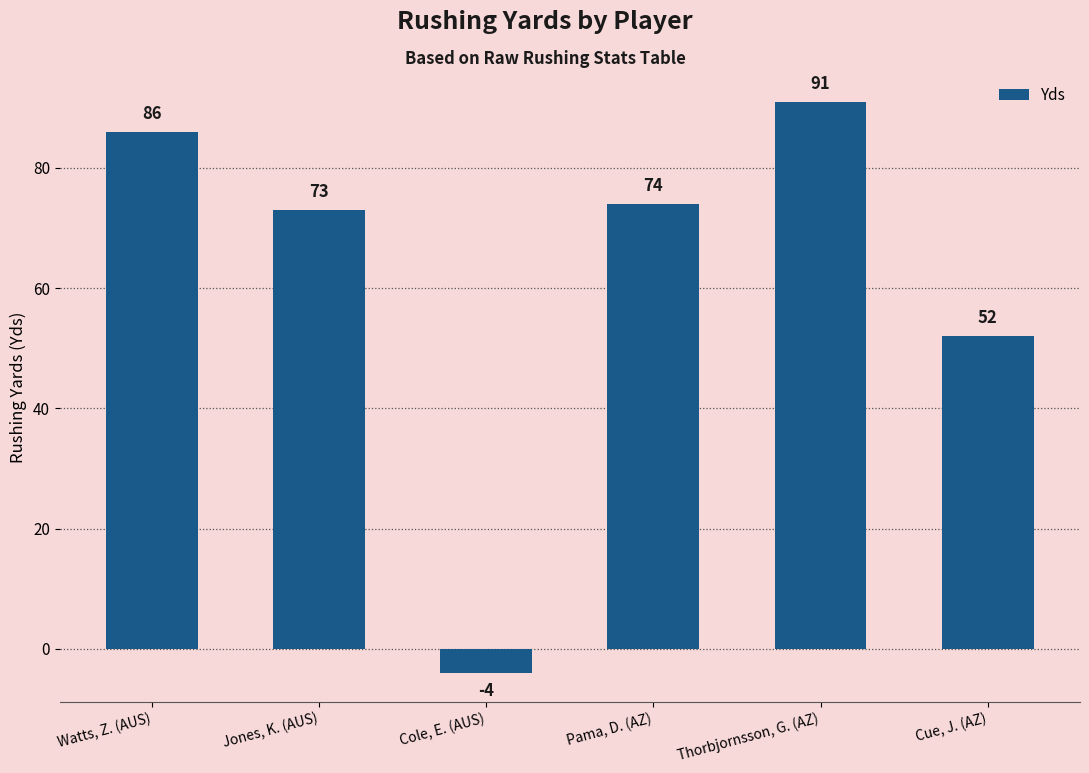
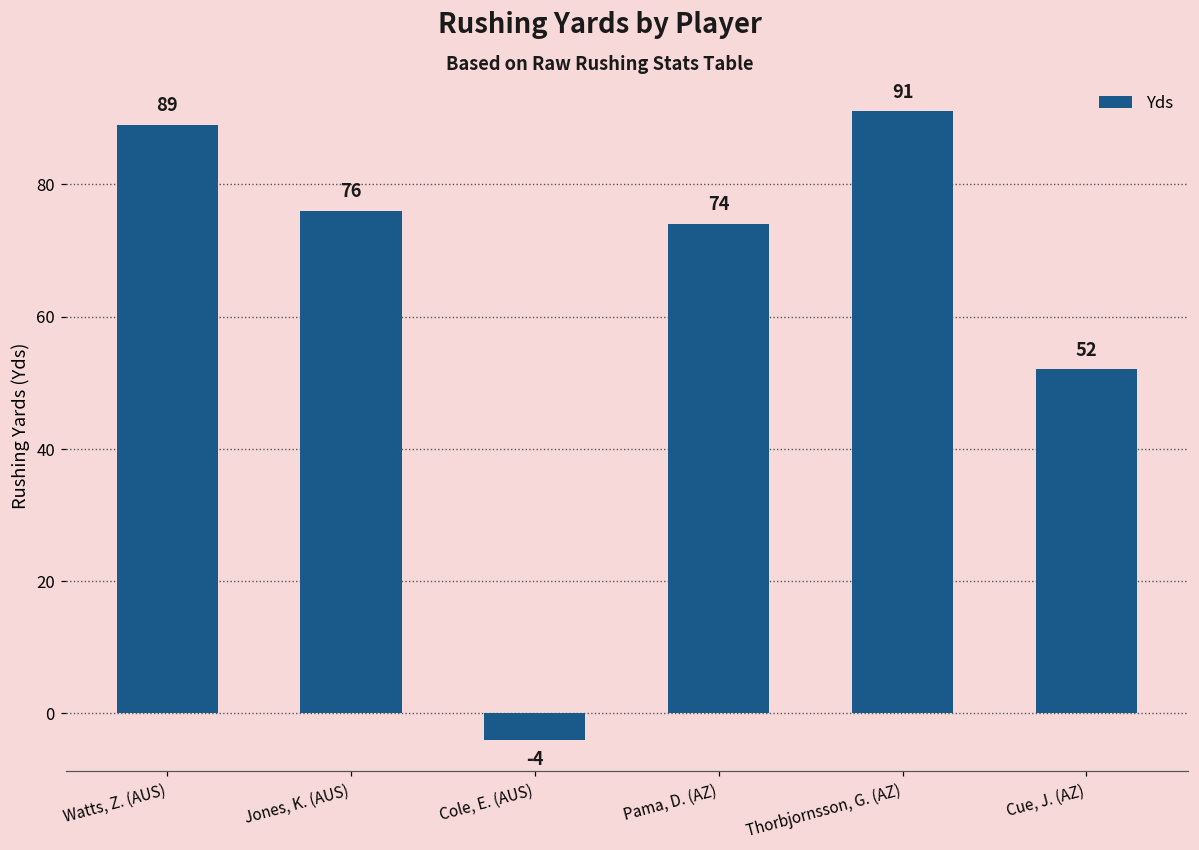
Watts, Z. (AUS): 86 -> 89
Jones, K. (AUS): 73 -> 76
